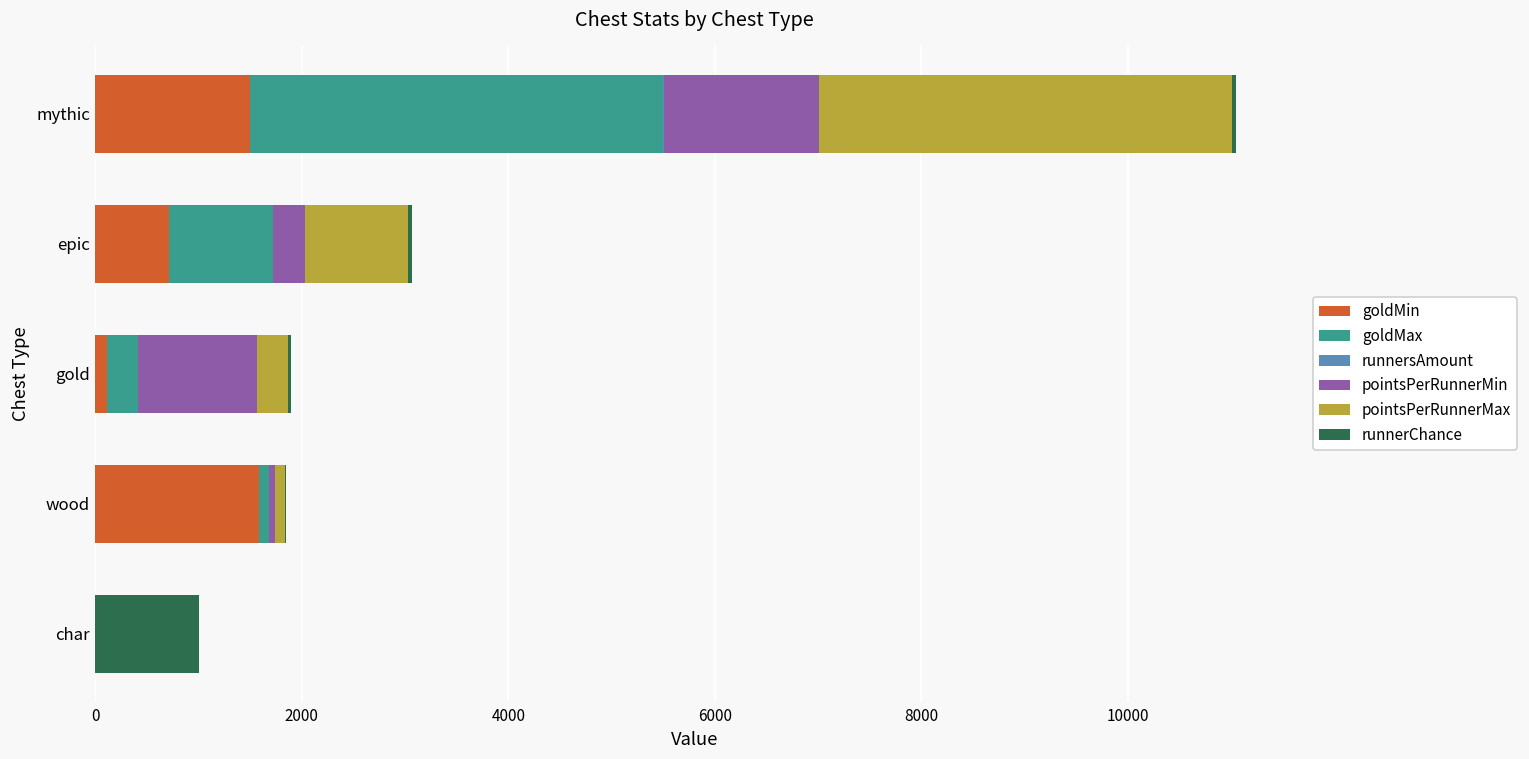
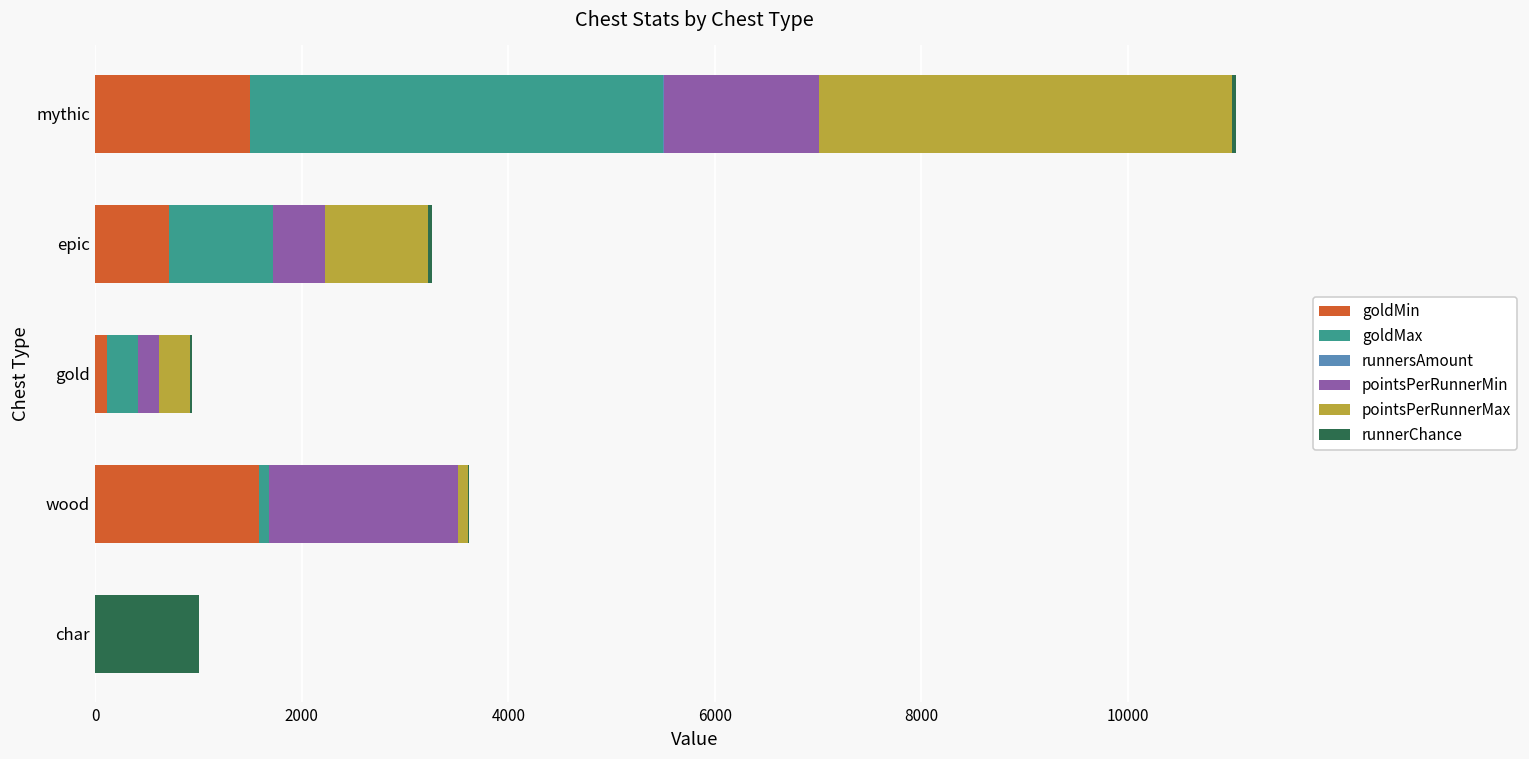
pointsPerRunnerMin, epic: 300 -> 500
pointsPerRunnerMin, gold: 1200 -> 200
pointsPerRunnerMin, wood: 100 -> 1800
